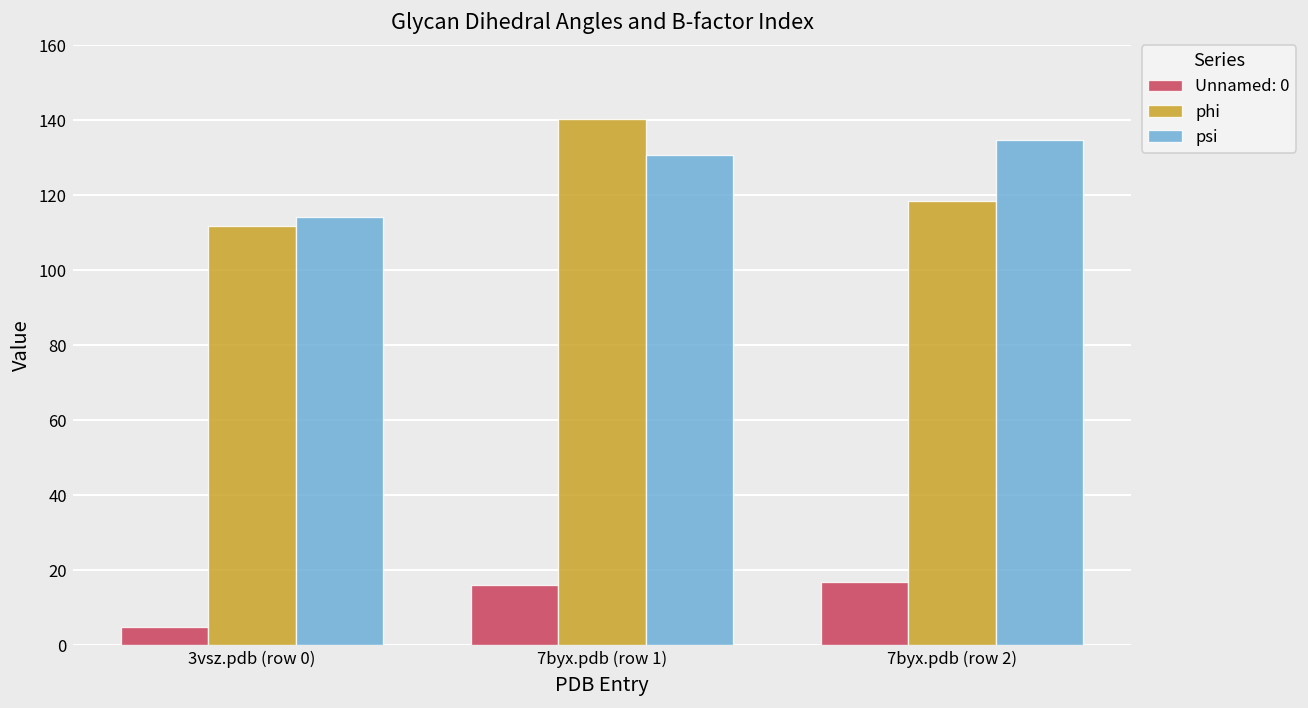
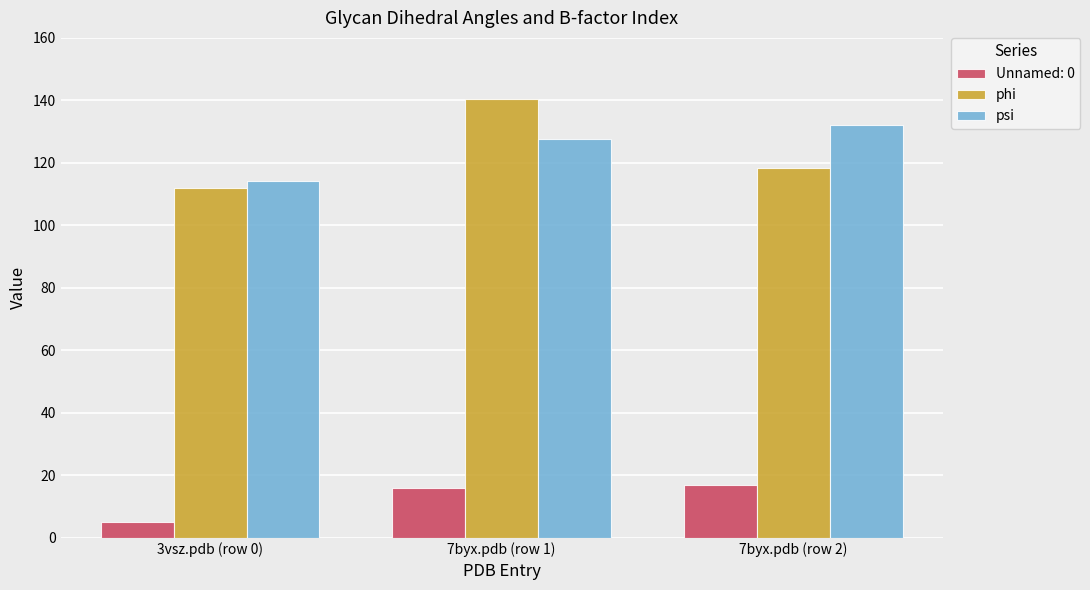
psi, 7byx.pdb (row 1): 131 -> 128
psi, 7byx.pdb (row 2): 135 -> 132
